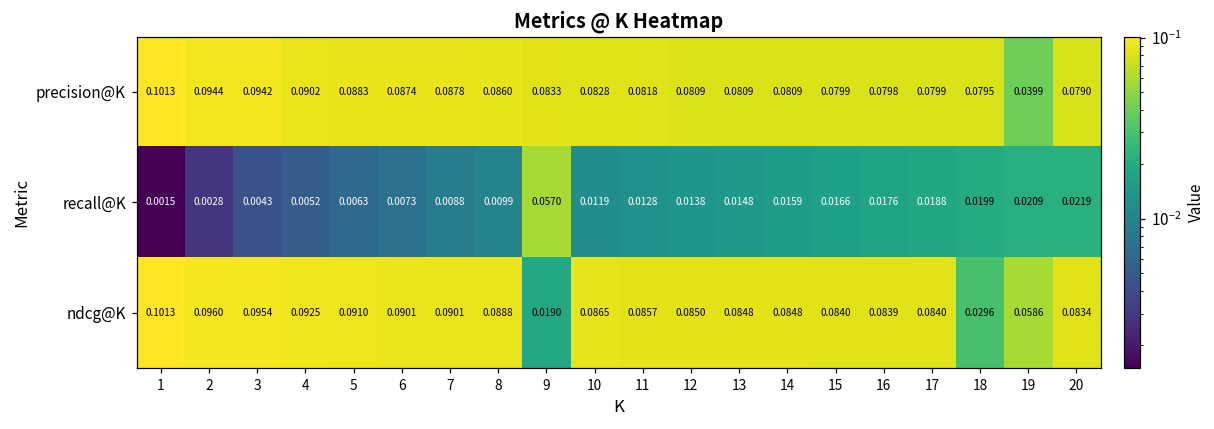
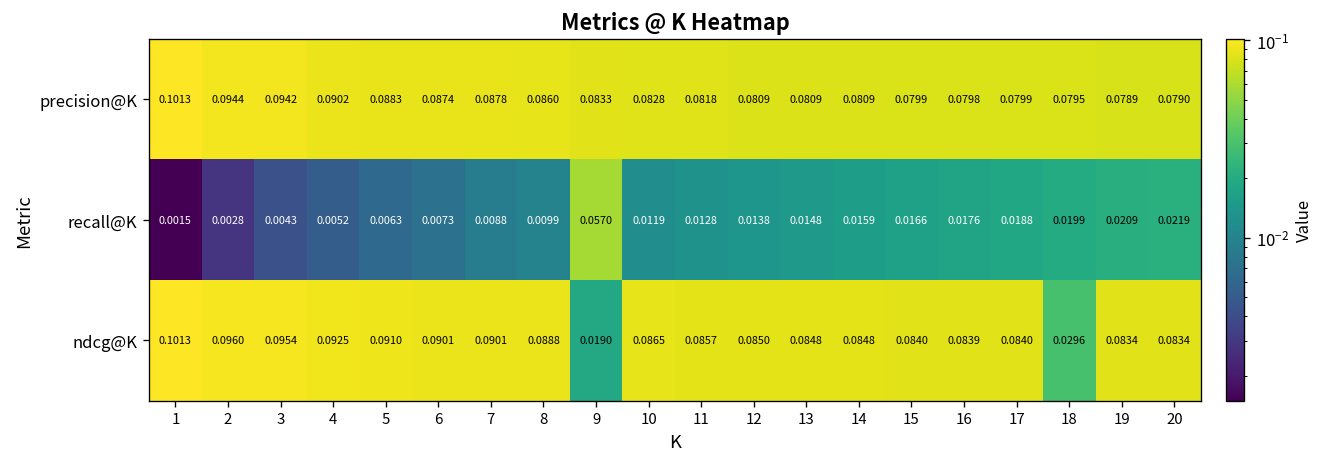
precision@K, 19: 0.0399 -> 0.0789
ndcg@K, 19: 0.0586 -> 0.0834
